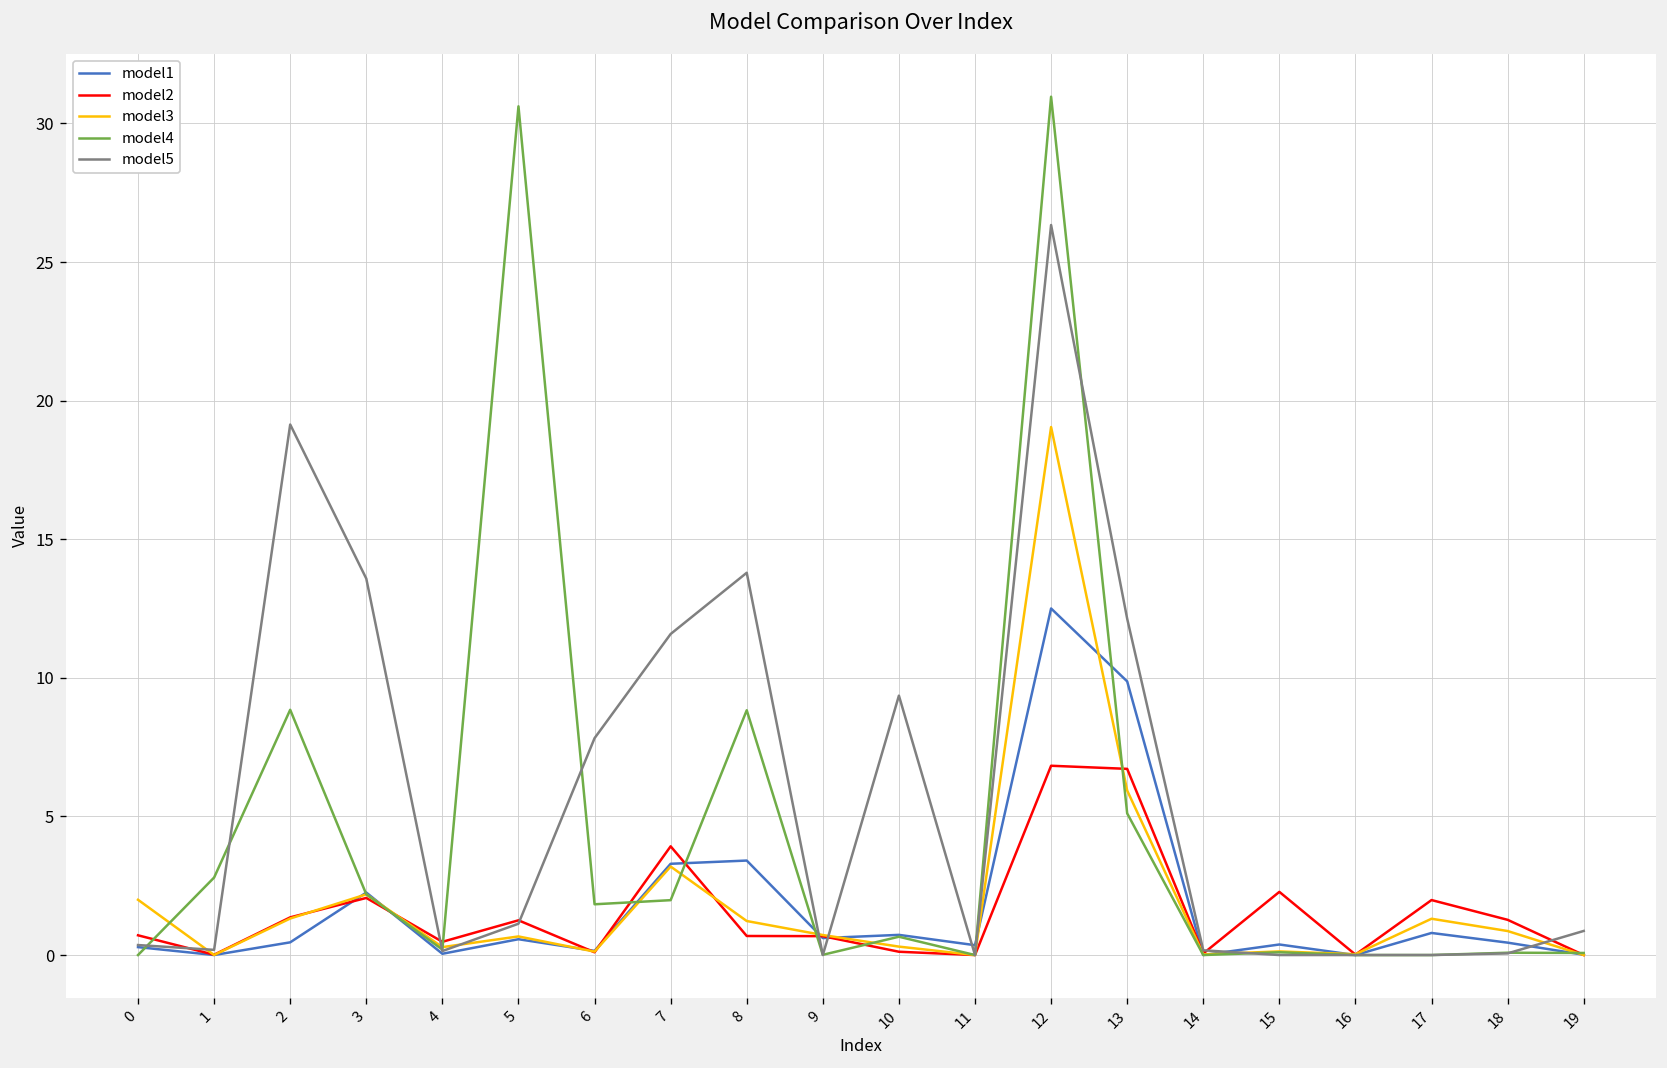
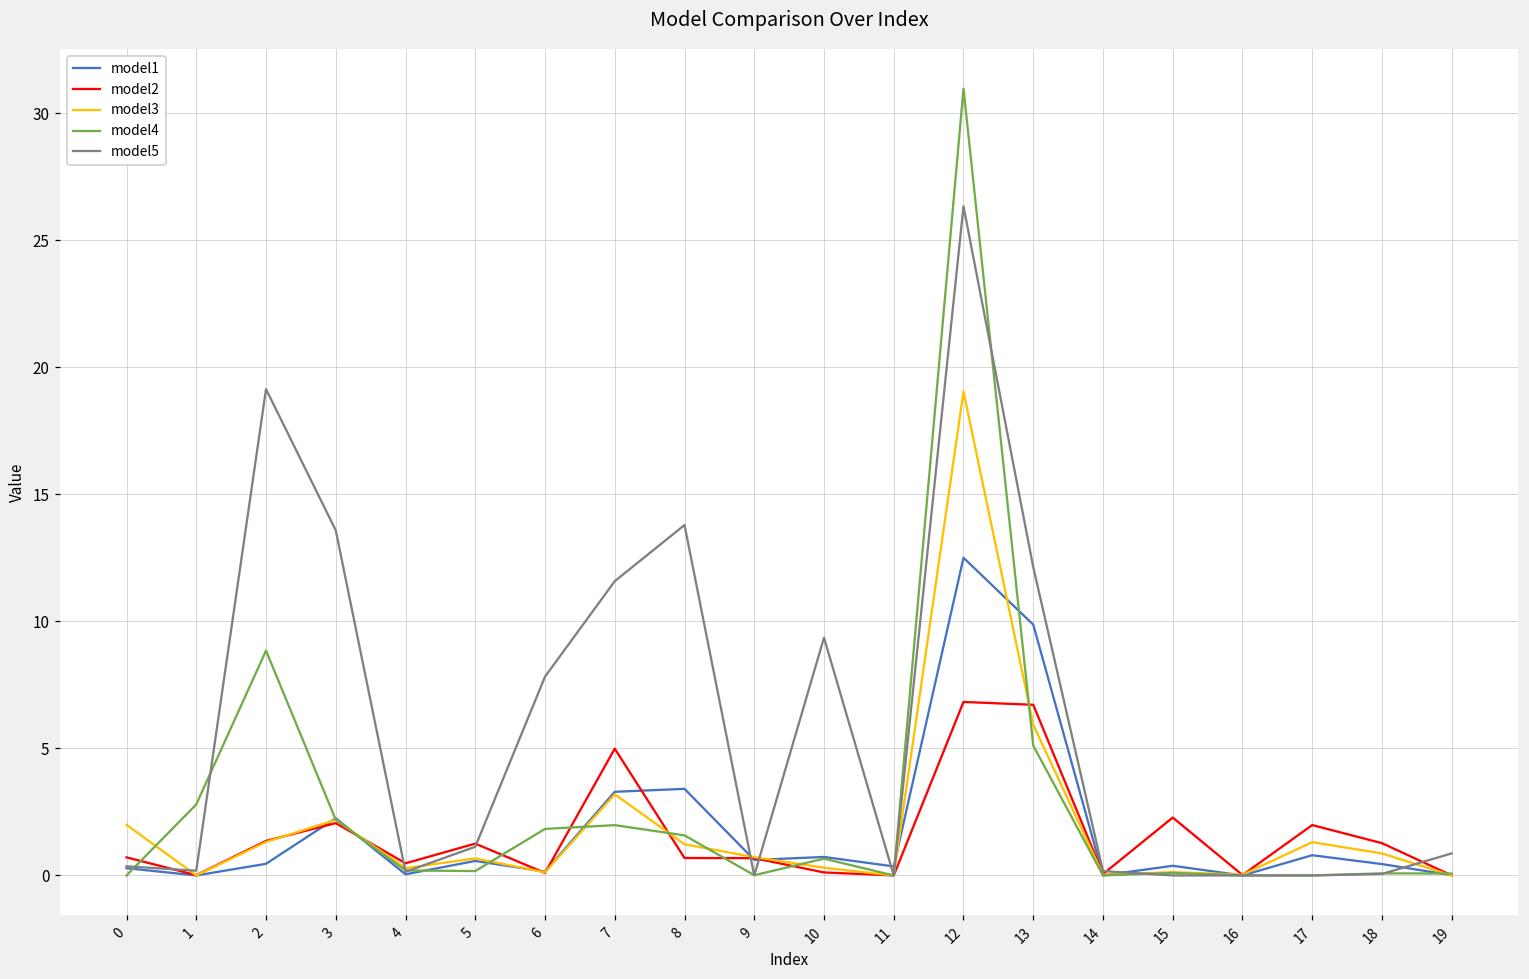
model4, 5: 30.6 -> 0.2
model2, 7: 3.9 -> 5.0
model4, 8: 8.8 -> 1.6
